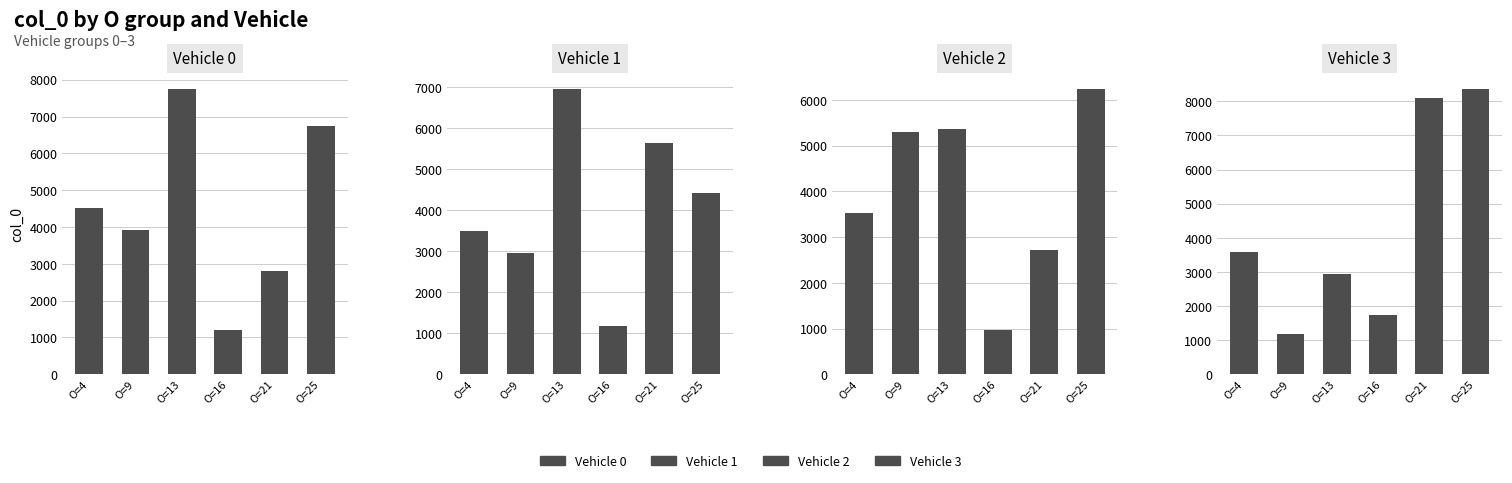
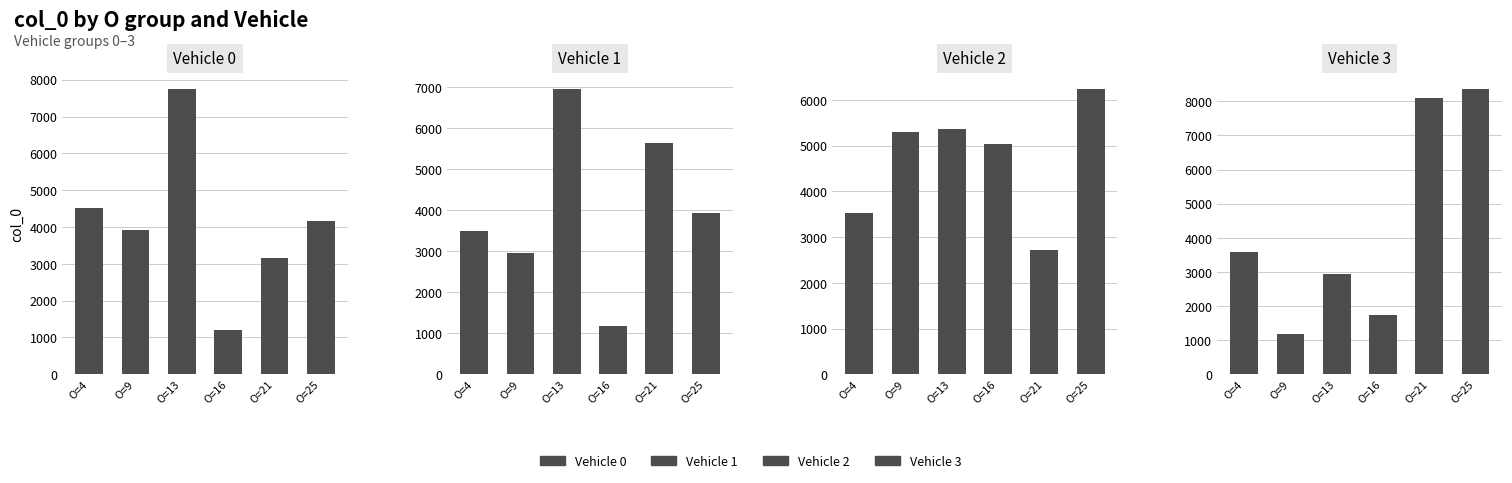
Vehicle 0, O=21: 2800 -> 3100
Vehicle 0, O=25: 6800 -> 4200
Vehicle 1, O=25: 4400 -> 3900
Vehicle 2, O=16: 1000 -> 5000
